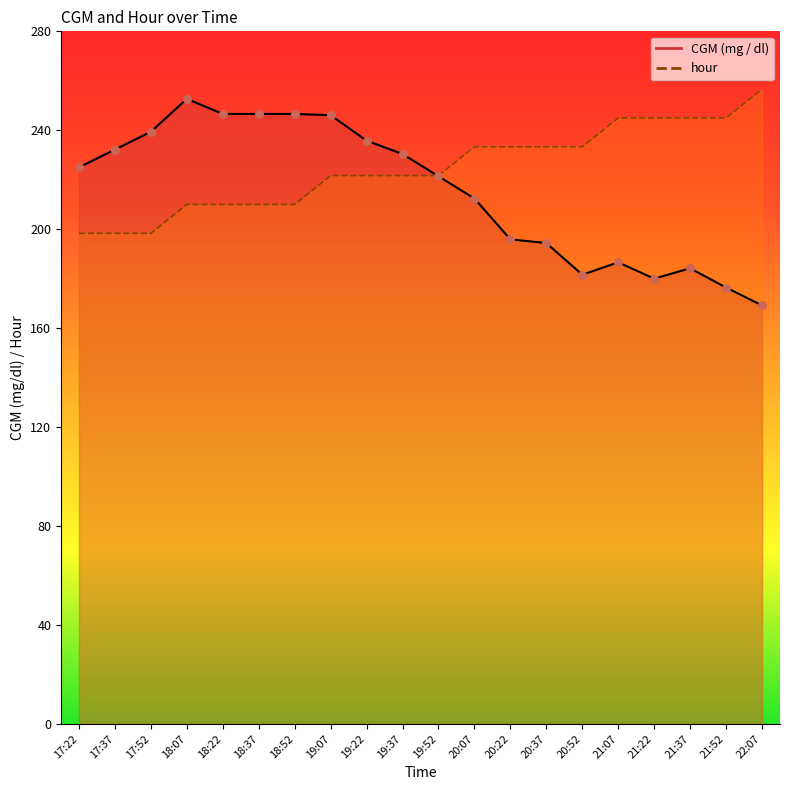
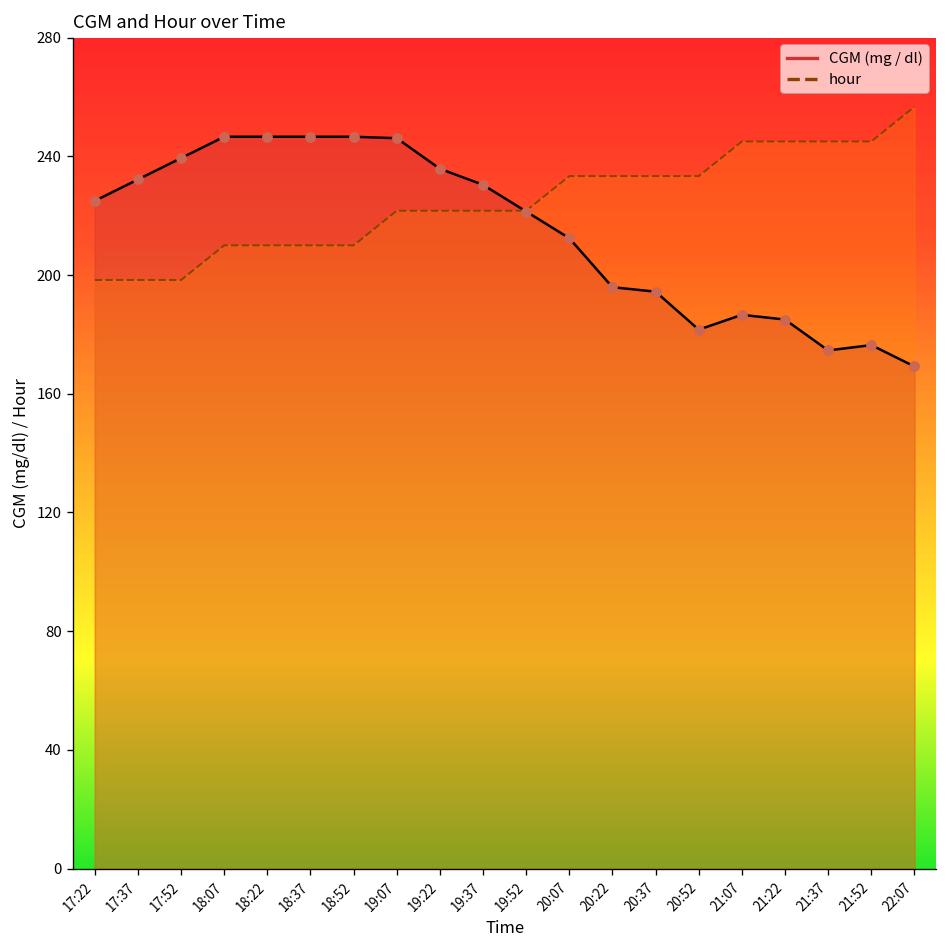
CGM (mg / dl), 18:07: 253 -> 247
CGM (mg / dl), 21:22: 180 -> 185
CGM (mg / dl), 21:37: 184 -> 175
